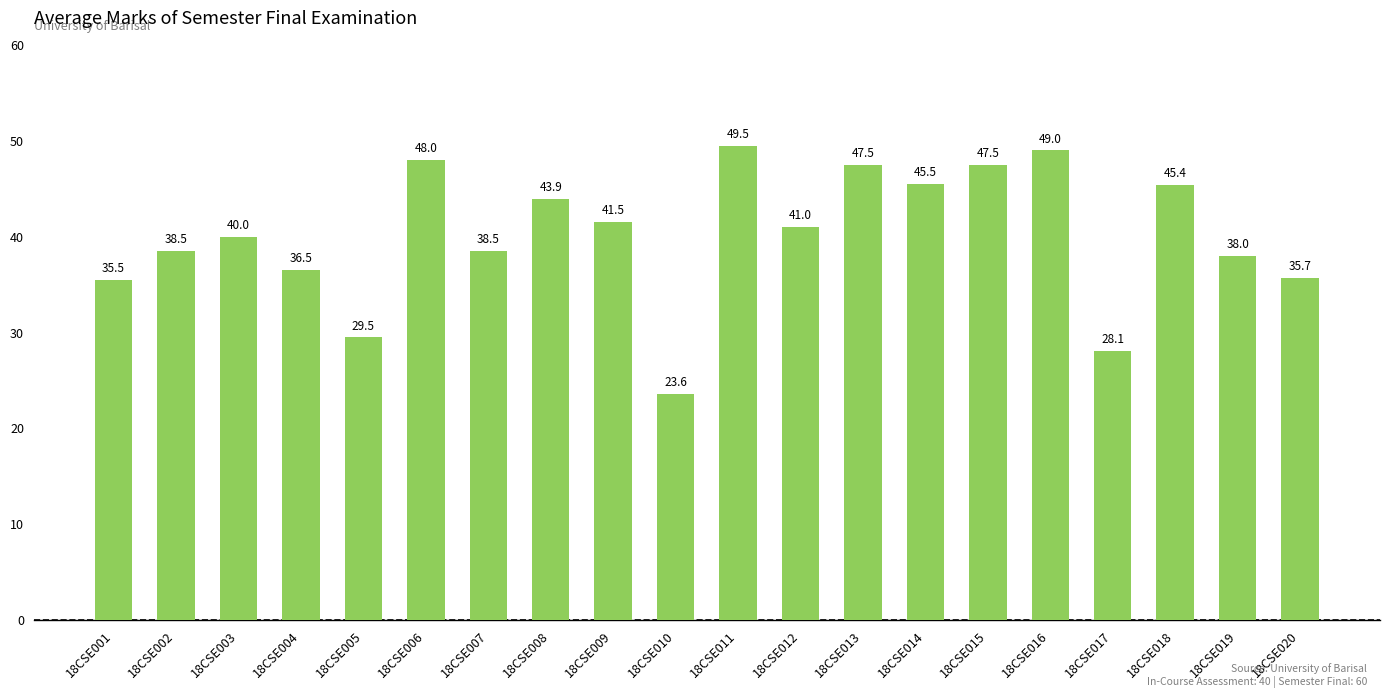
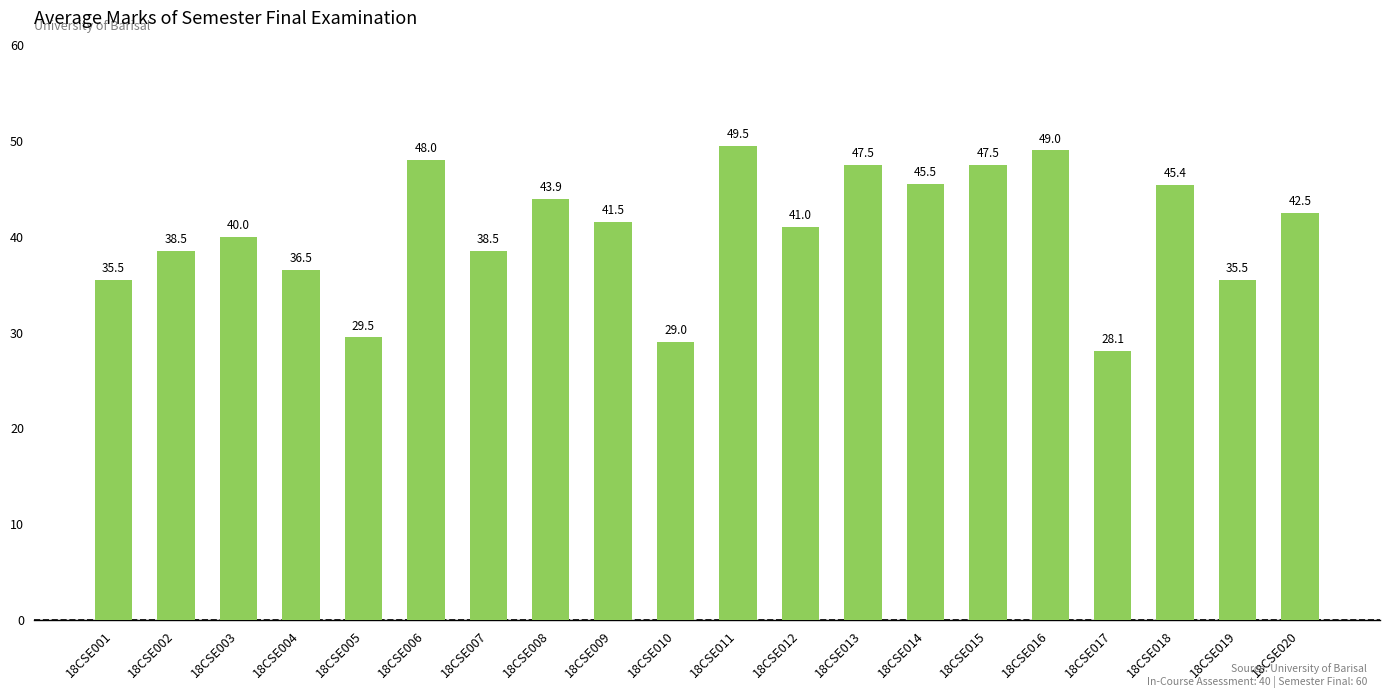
18CSE010: 23.6 -> 29.0
18CSE019: 38.0 -> 35.5
18CSE020: 35.7 -> 42.5
